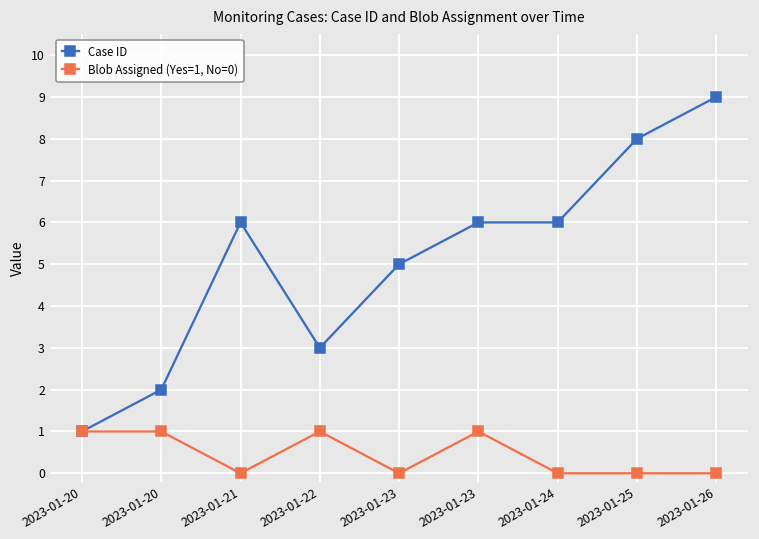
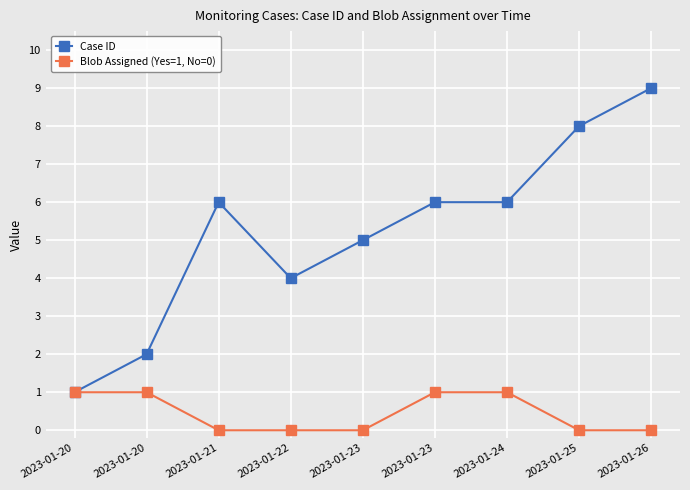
Case ID, 2023-01-22: 3 -> 4
Blob Assigned (Yes=1, No=0), 2023-01-22: 1 -> 0
Blob Assigned (Yes=1, No=0), 2023-01-24: 0 -> 1
